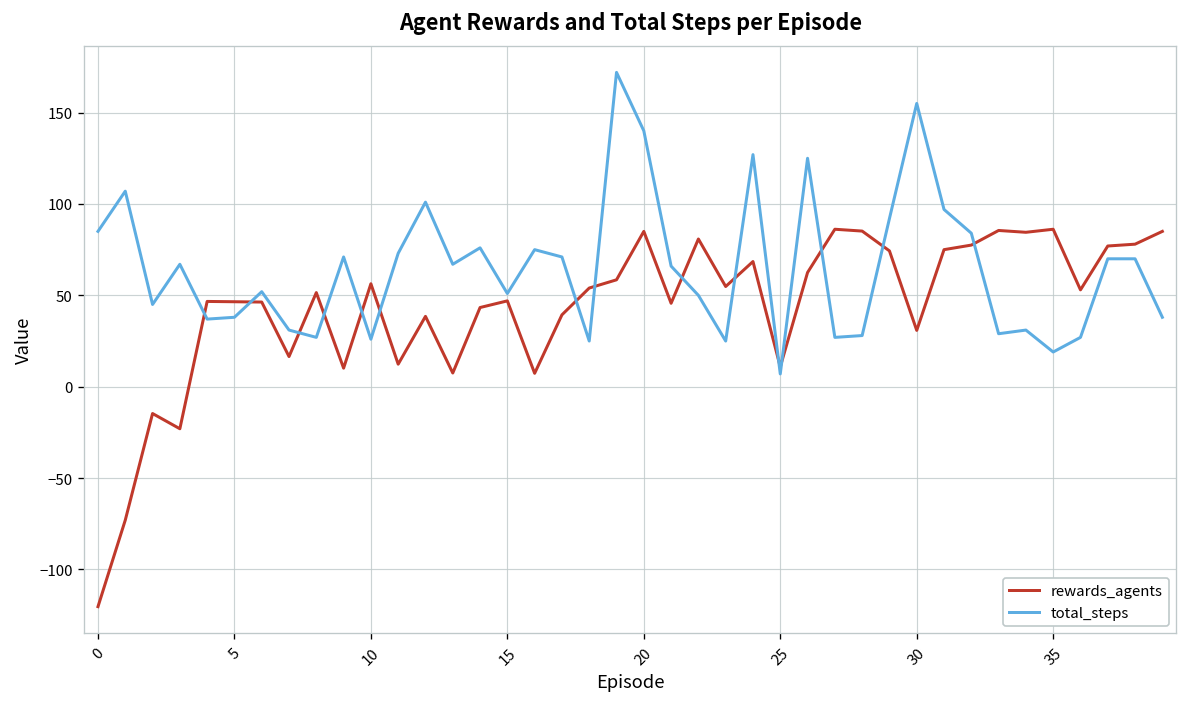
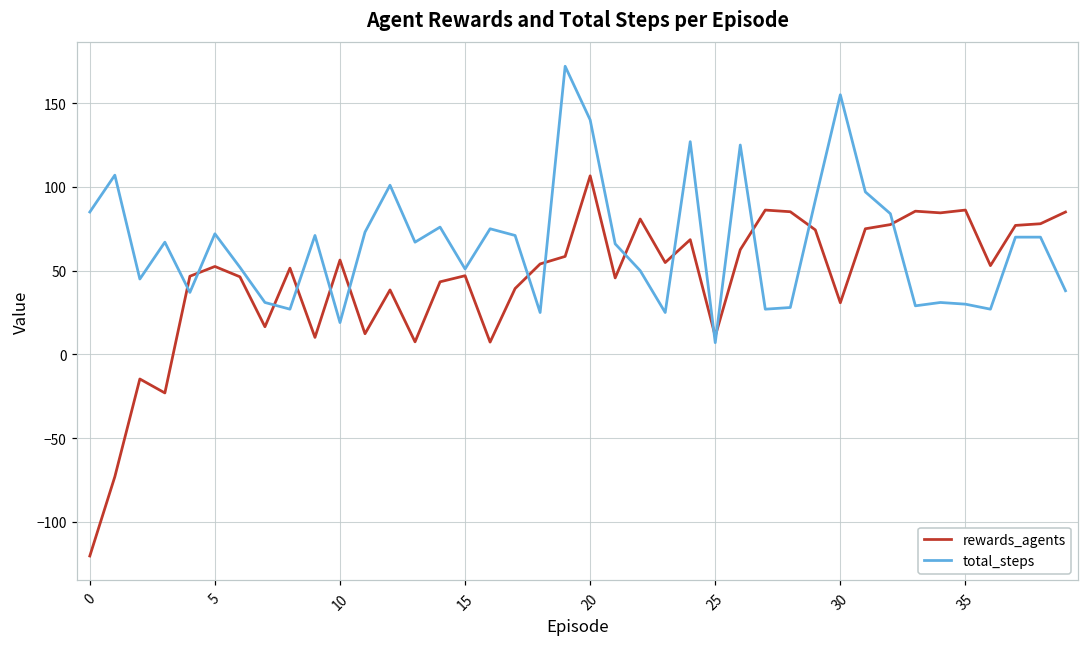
rewards_agents, 5: 47 -> 53
total_steps, 5: 38 -> 72
total_steps, 10: 26 -> 19
rewards_agents, 20: 85 -> 107
total_steps, 35: 19 -> 30
